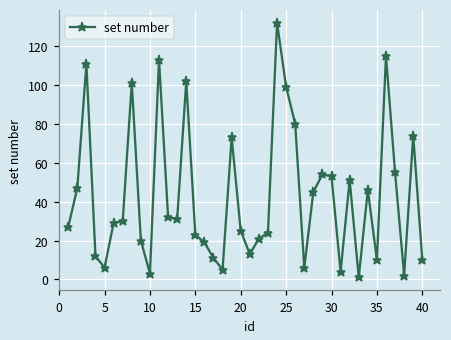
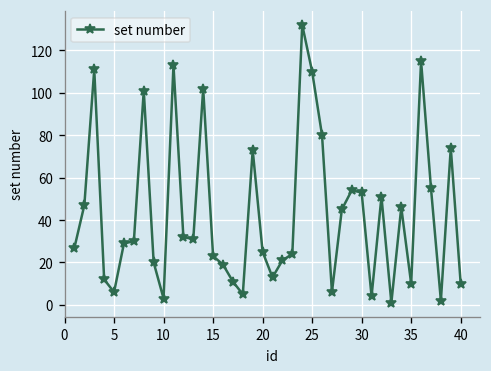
25: 99 -> 110
